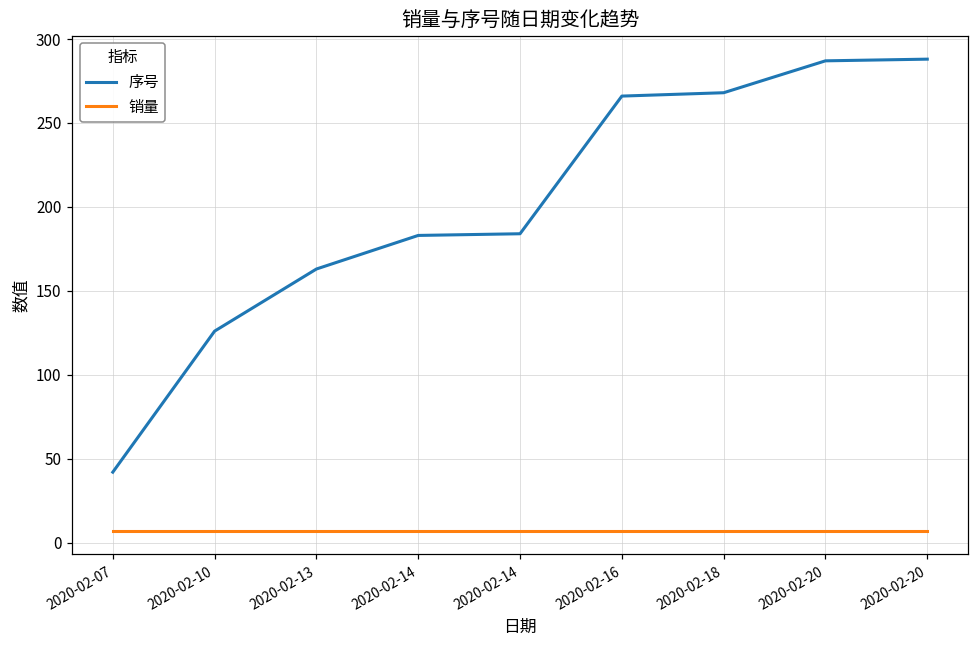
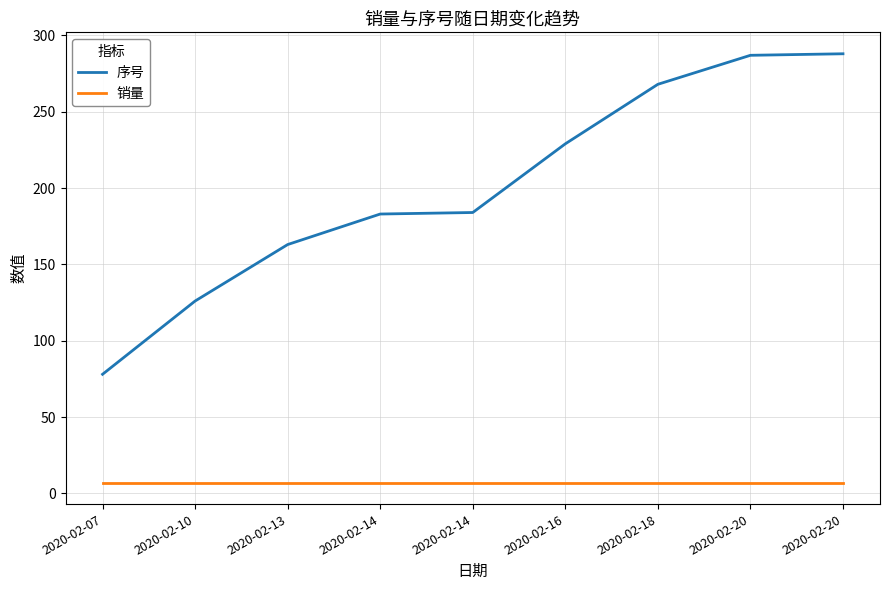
序号, 2020-02-07: 42 -> 78
序号, 2020-02-16: 266 -> 229
